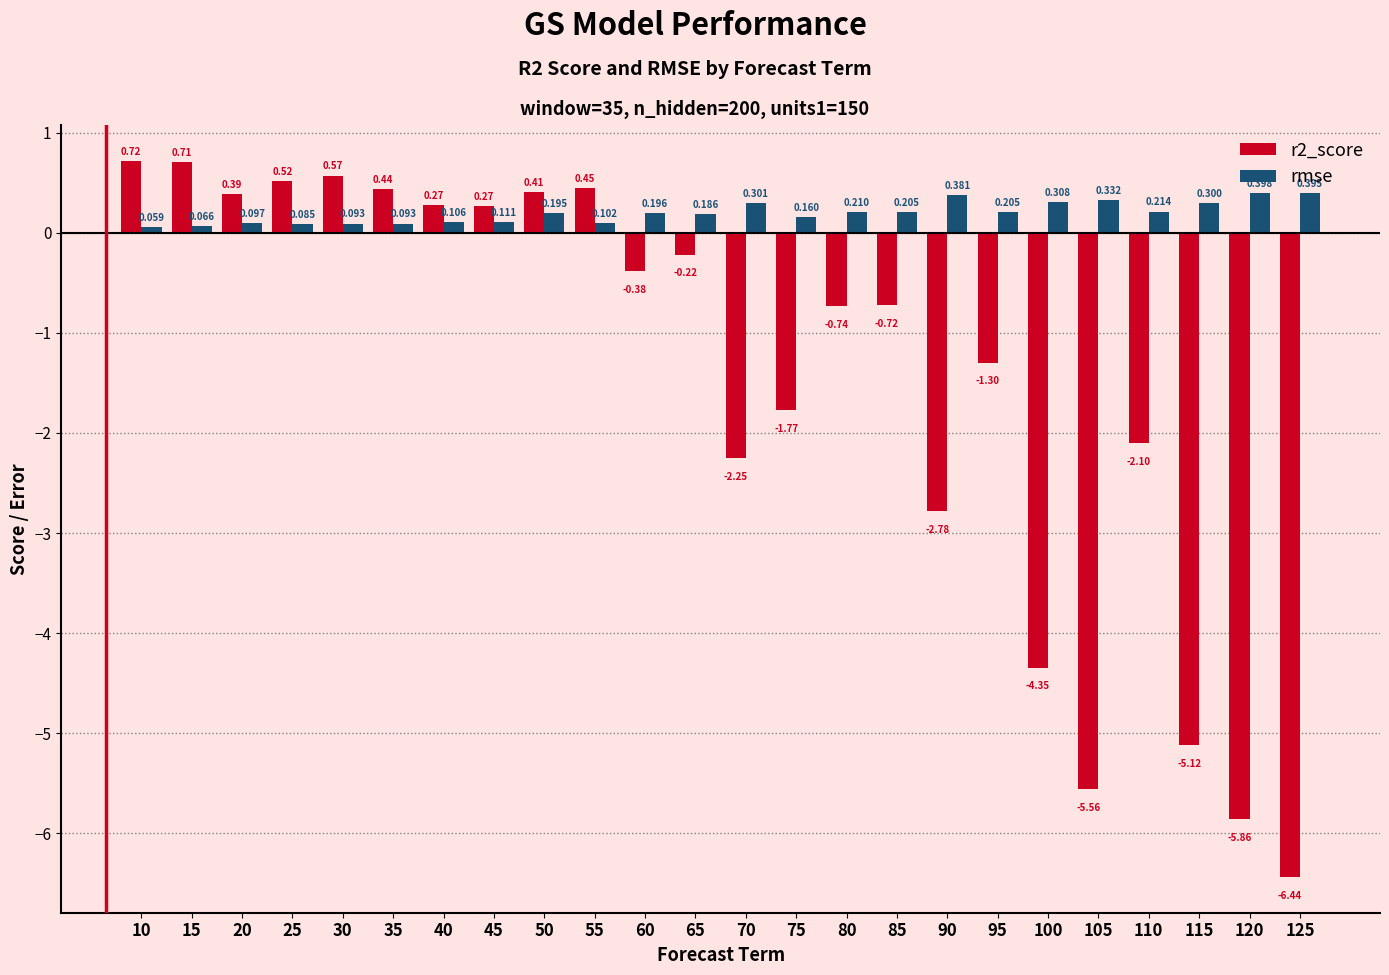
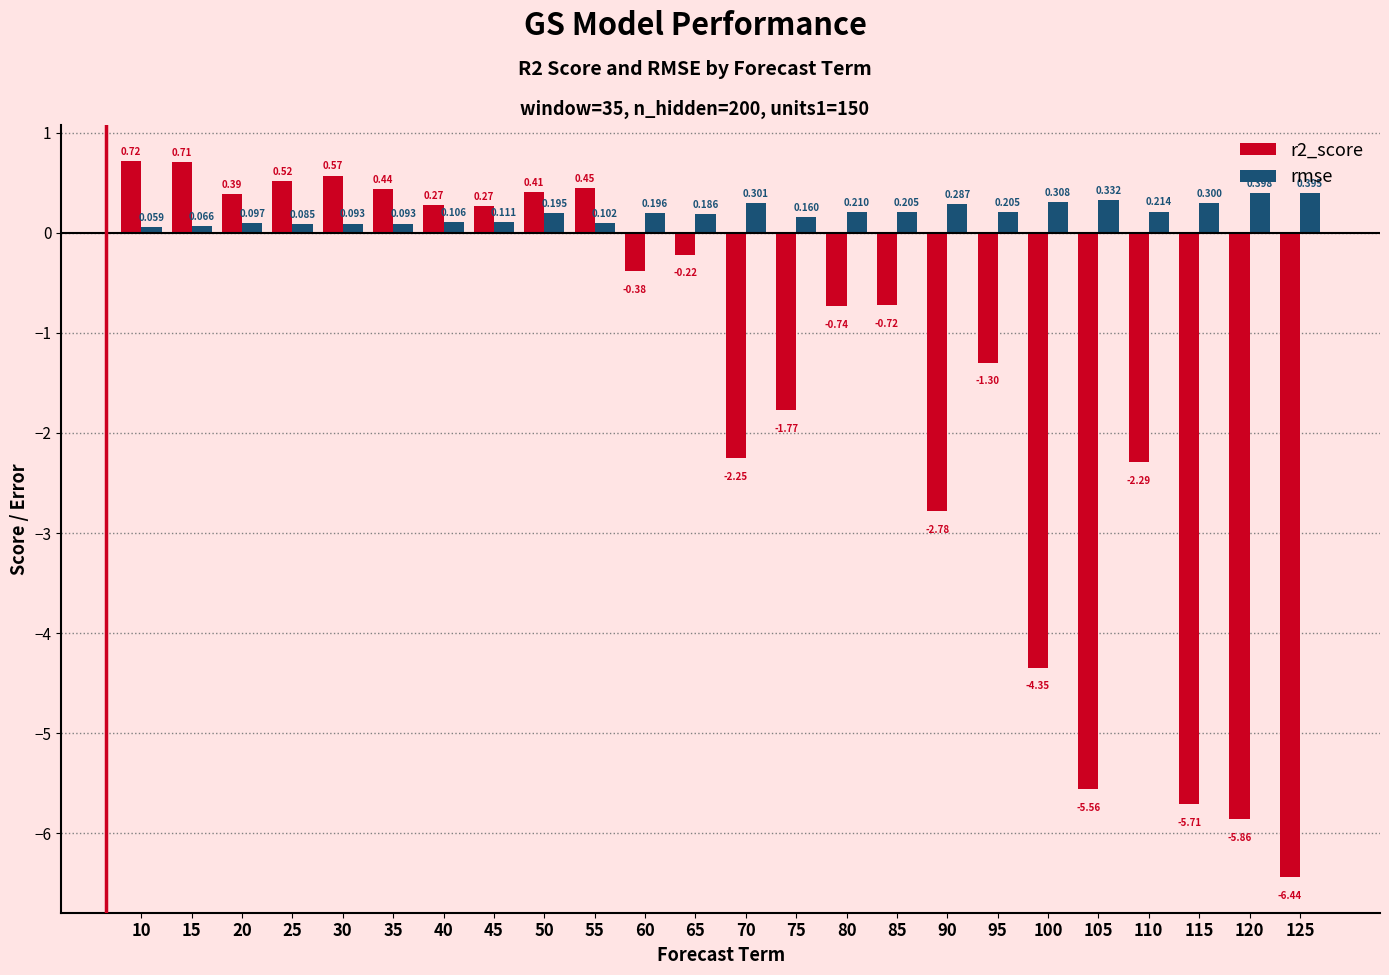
rmse, 90: 0.381 -> 0.287
r2_score, 110: -2.10 -> -2.29
r2_score, 115: -5.12 -> -5.71
